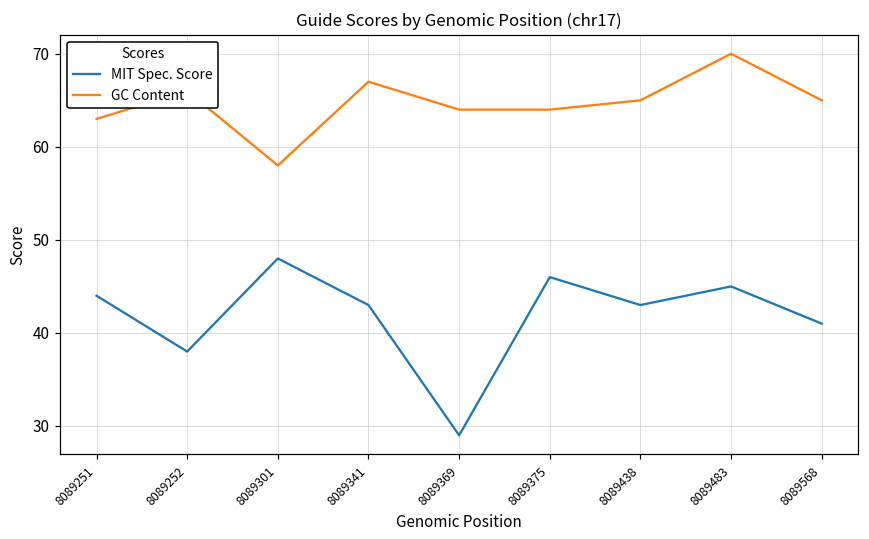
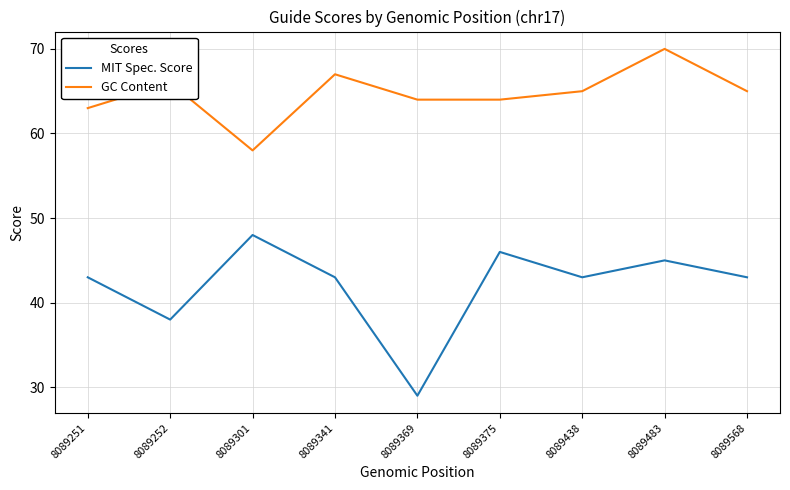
MIT Spec. Score, 8089251: 44 -> 43
MIT Spec. Score, 8089568: 41 -> 43
